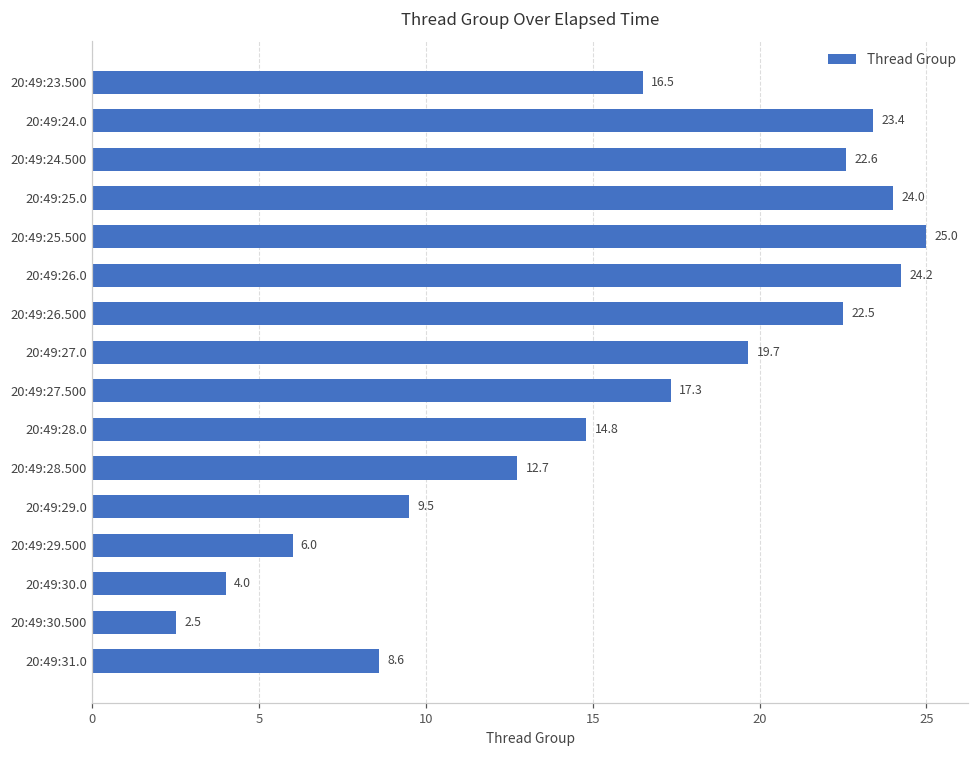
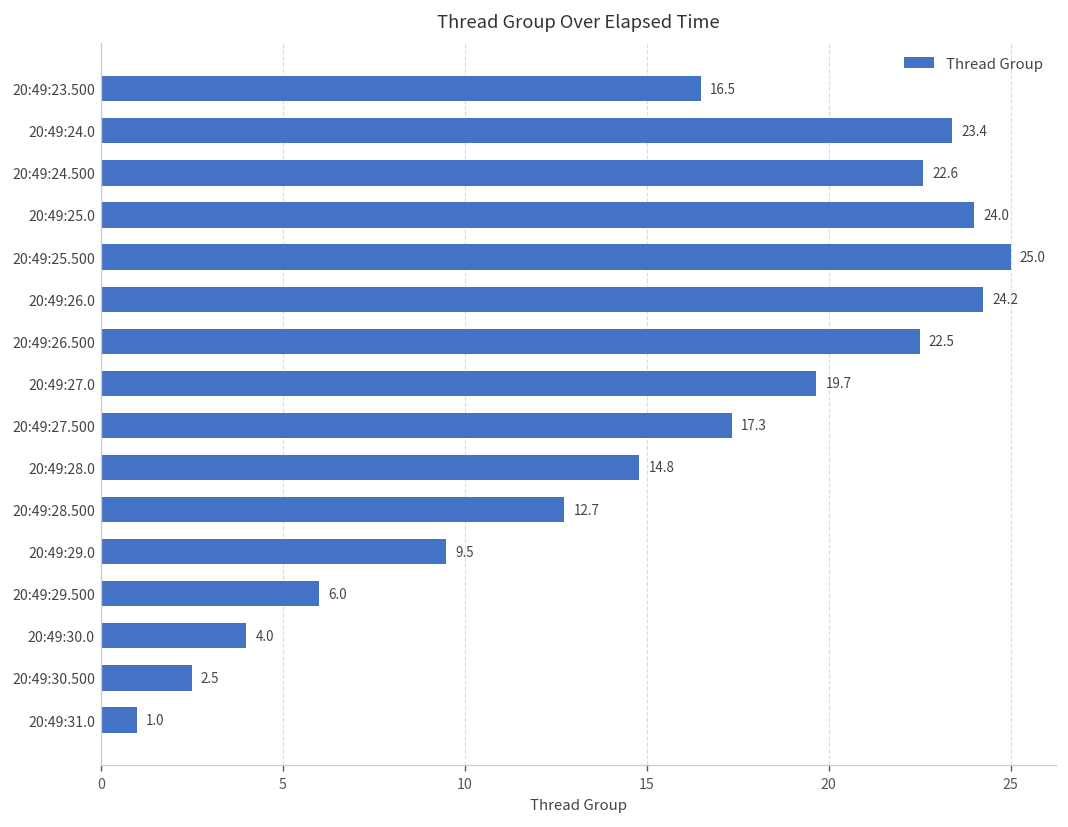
20:49:31.0: 8.6 -> 1.0
